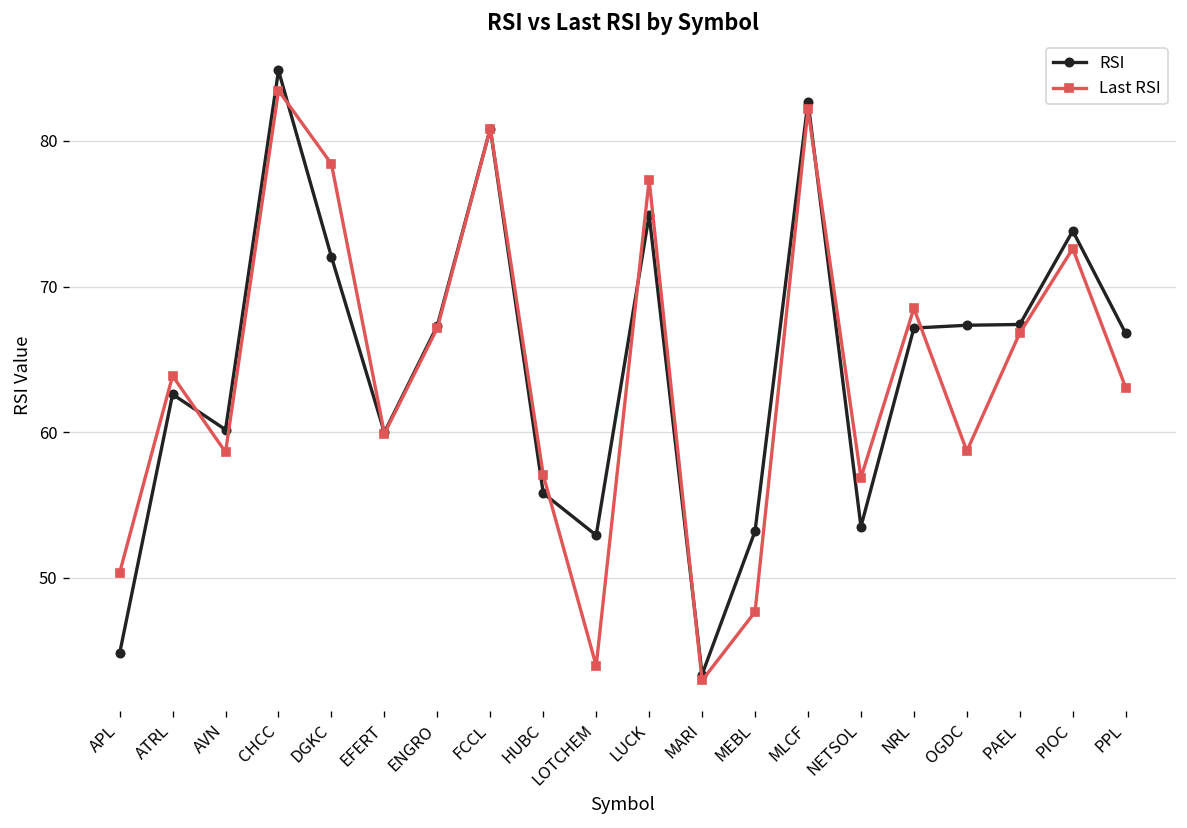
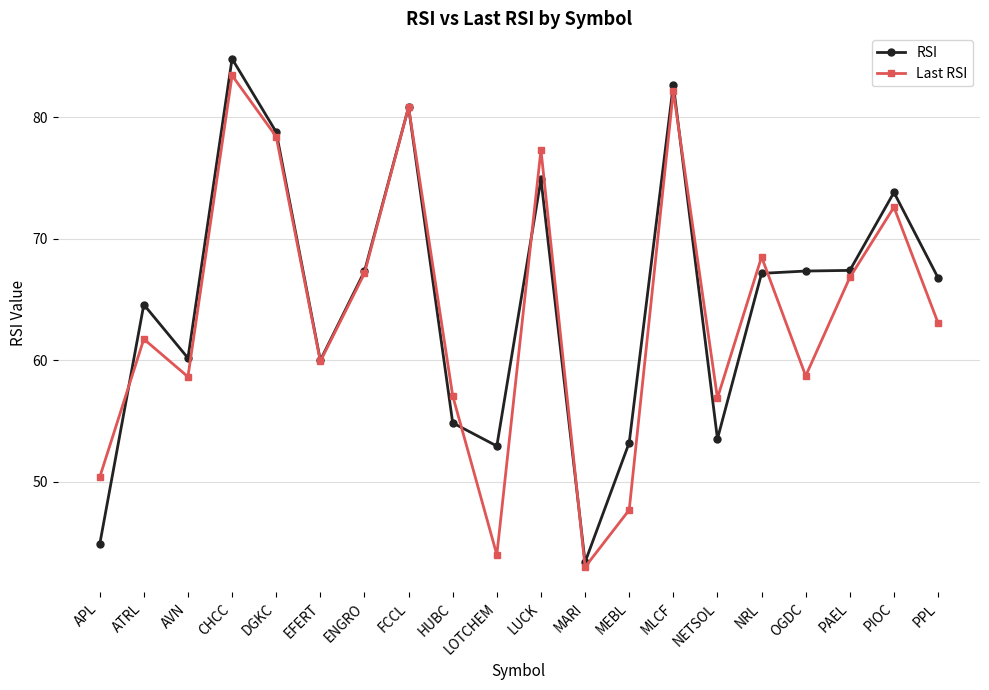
RSI, ATRL: 62.6 -> 64.6
Last RSI, ATRL: 63.9 -> 61.7
RSI, DGKC: 72.0 -> 78.8
RSI, HUBC: 55.8 -> 54.8
